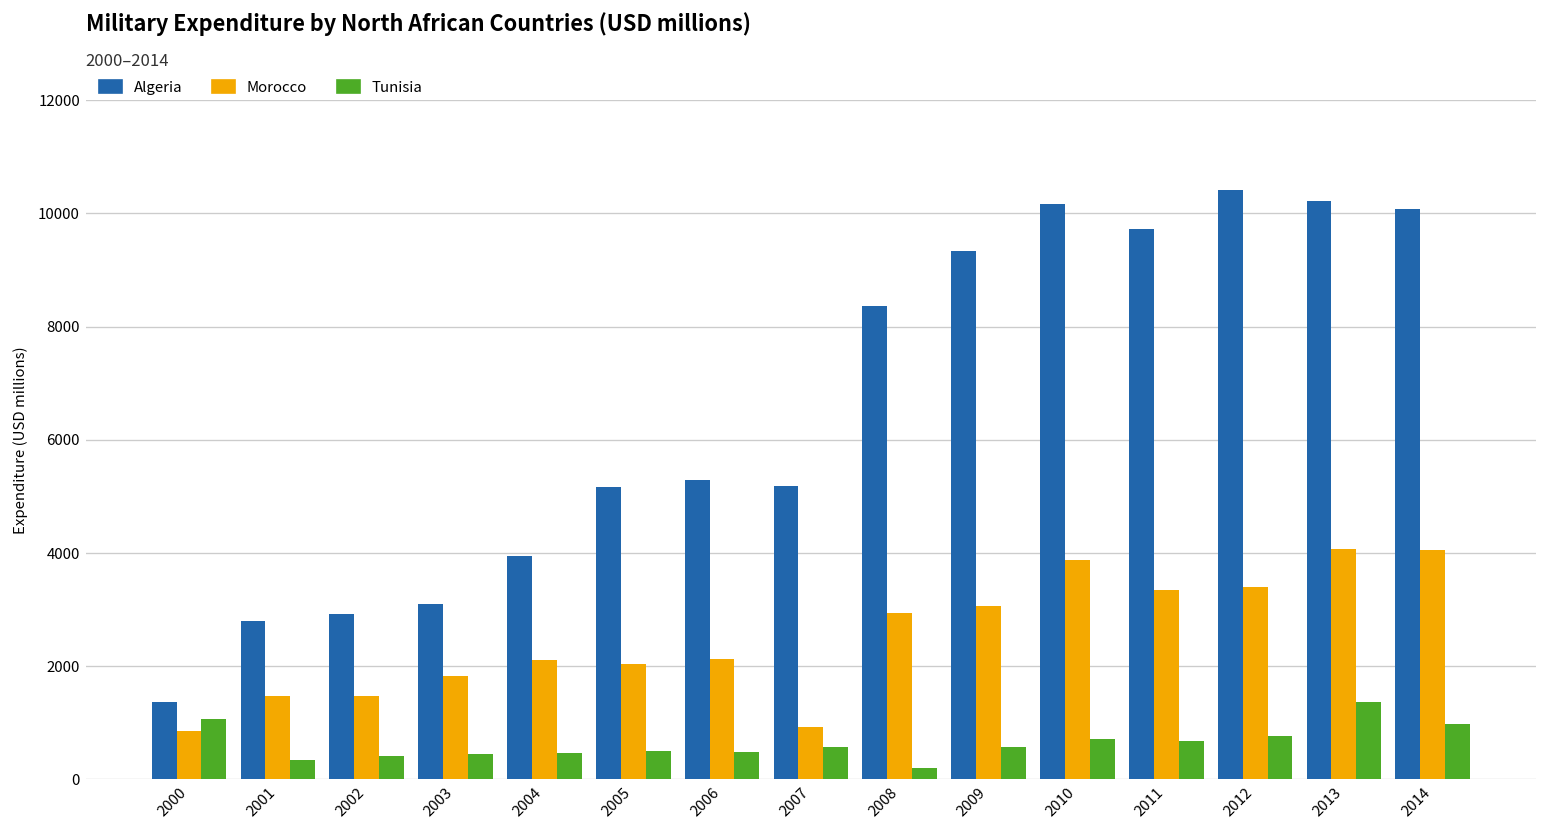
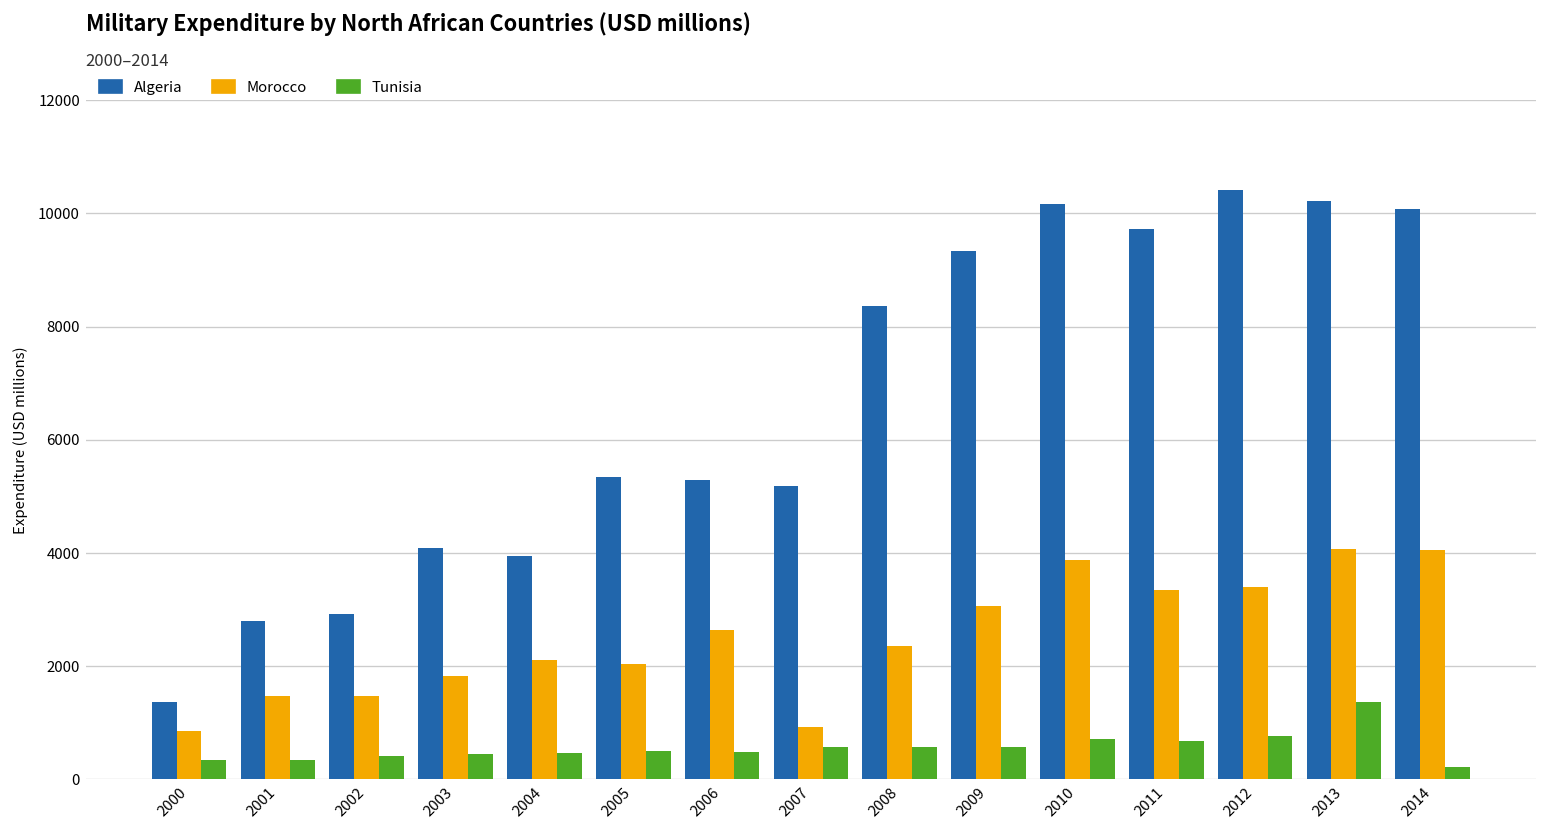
Tunisia, 2000: 1100 -> 300
Algeria, 2003: 3100 -> 4100
Algeria, 2005: 5200 -> 5300
Morocco, 2006: 2100 -> 2600
Morocco, 2008: 2900 -> 2400
Tunisia, 2008: 200 -> 600
Tunisia, 2014: 1000 -> 200
